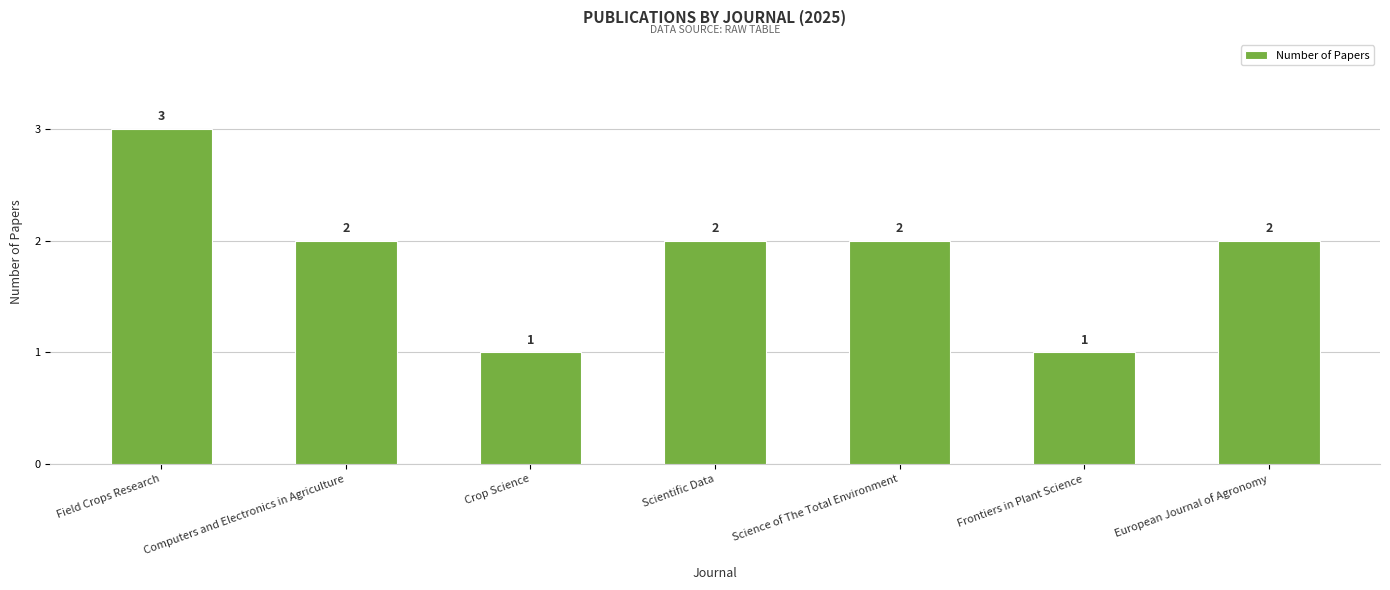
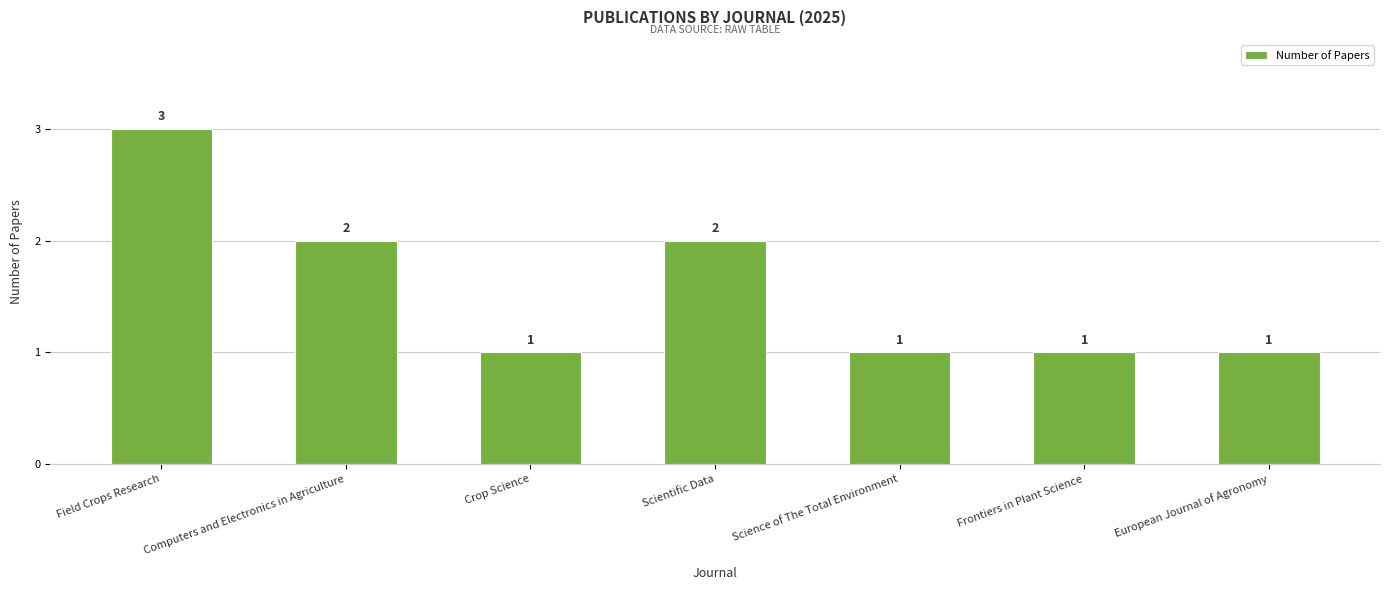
Science of The Total Environment: 2 -> 1
European Journal of Agronomy: 2 -> 1
